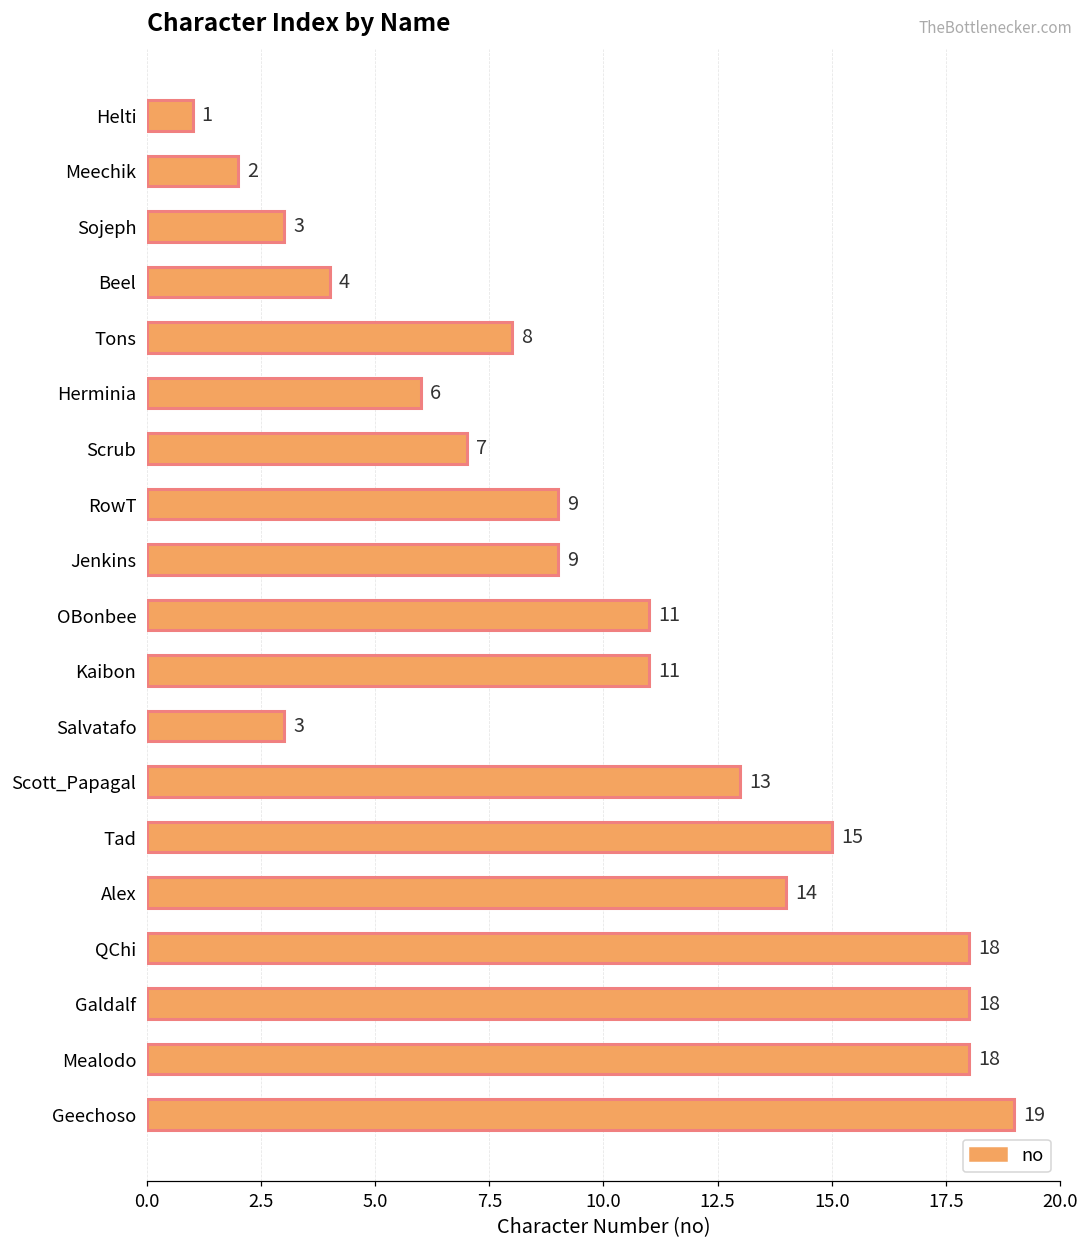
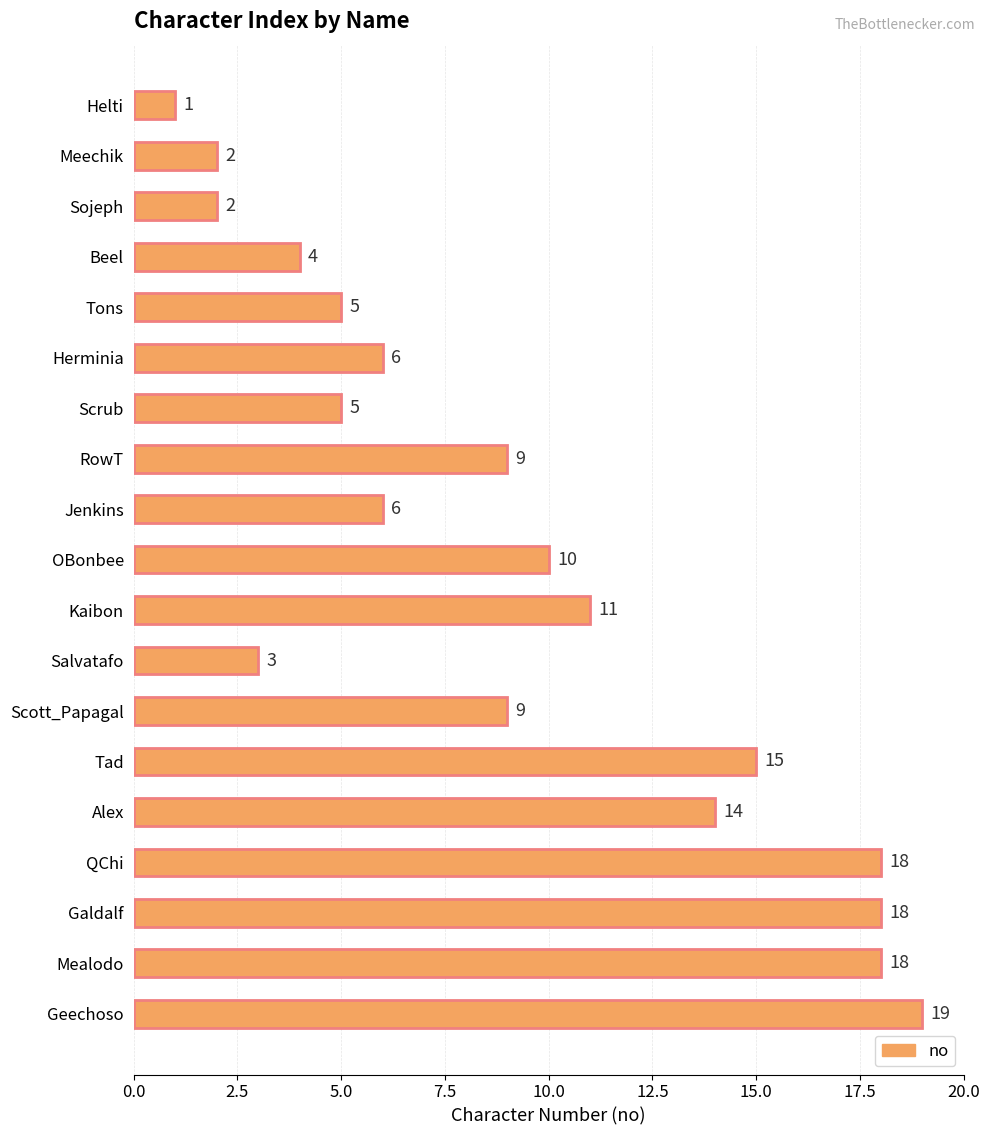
Sojeph: 3 -> 2
Tons: 8 -> 5
Scrub: 7 -> 5
Jenkins: 9 -> 6
OBonbee: 11 -> 10
Scott_Papagal: 13 -> 9
